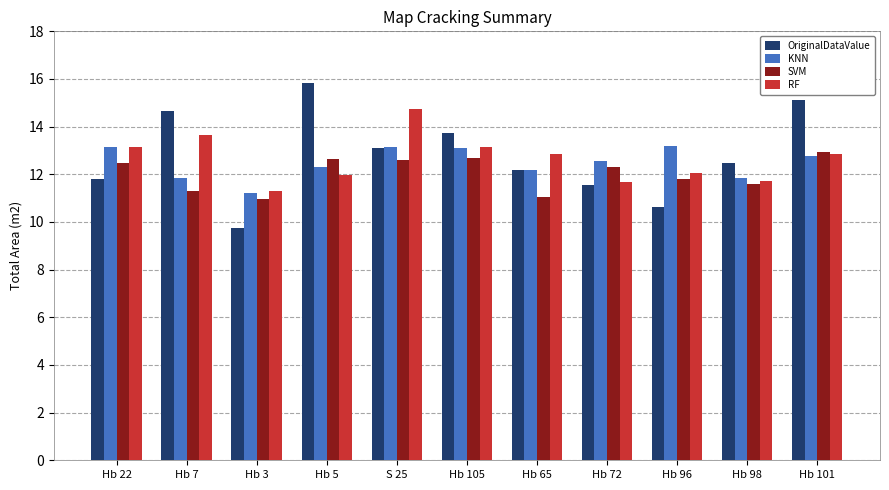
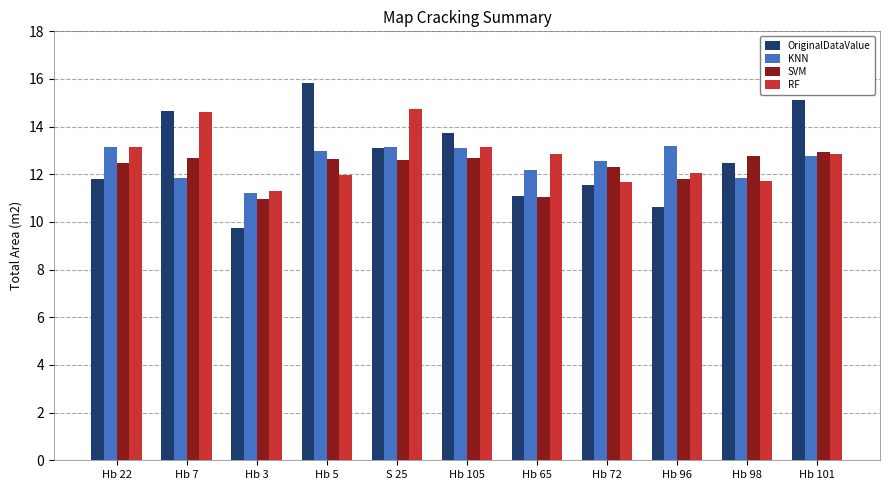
SVM, Hb 7: 11.3 -> 12.7
RF, Hb 7: 13.7 -> 14.6
KNN, Hb 5: 12.3 -> 13.0
OriginalDataValue, Hb 65: 12.2 -> 11.1
SVM, Hb 98: 11.6 -> 12.8
